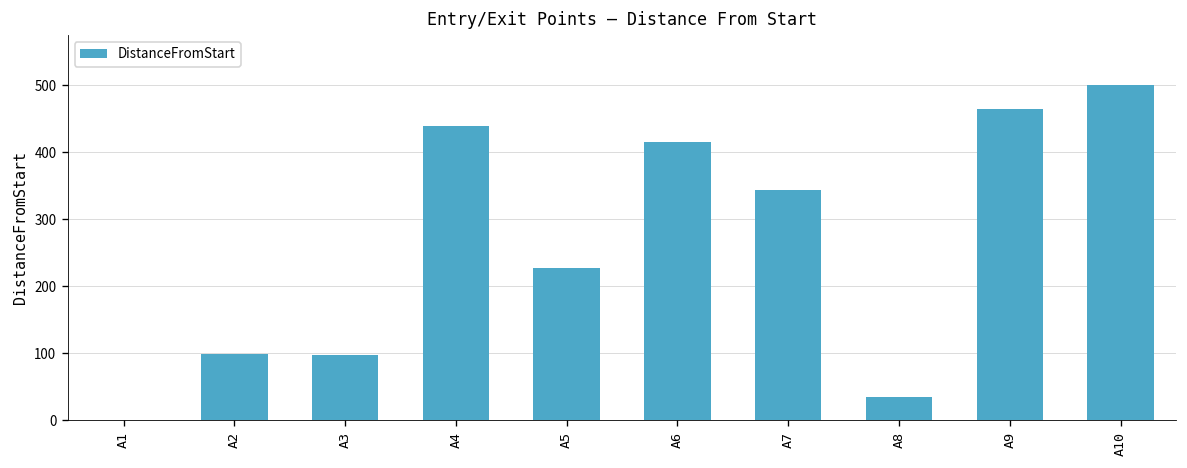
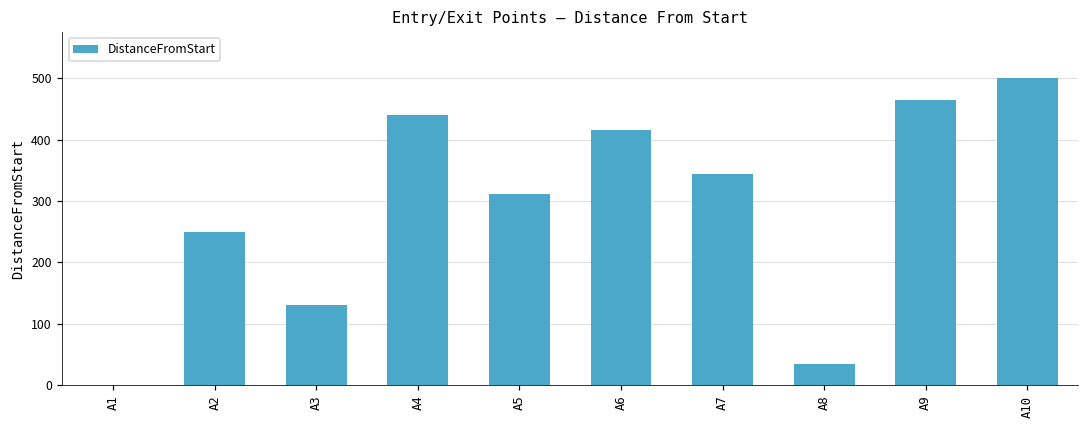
A2: 100 -> 250
A3: 100 -> 130
A5: 230 -> 310
